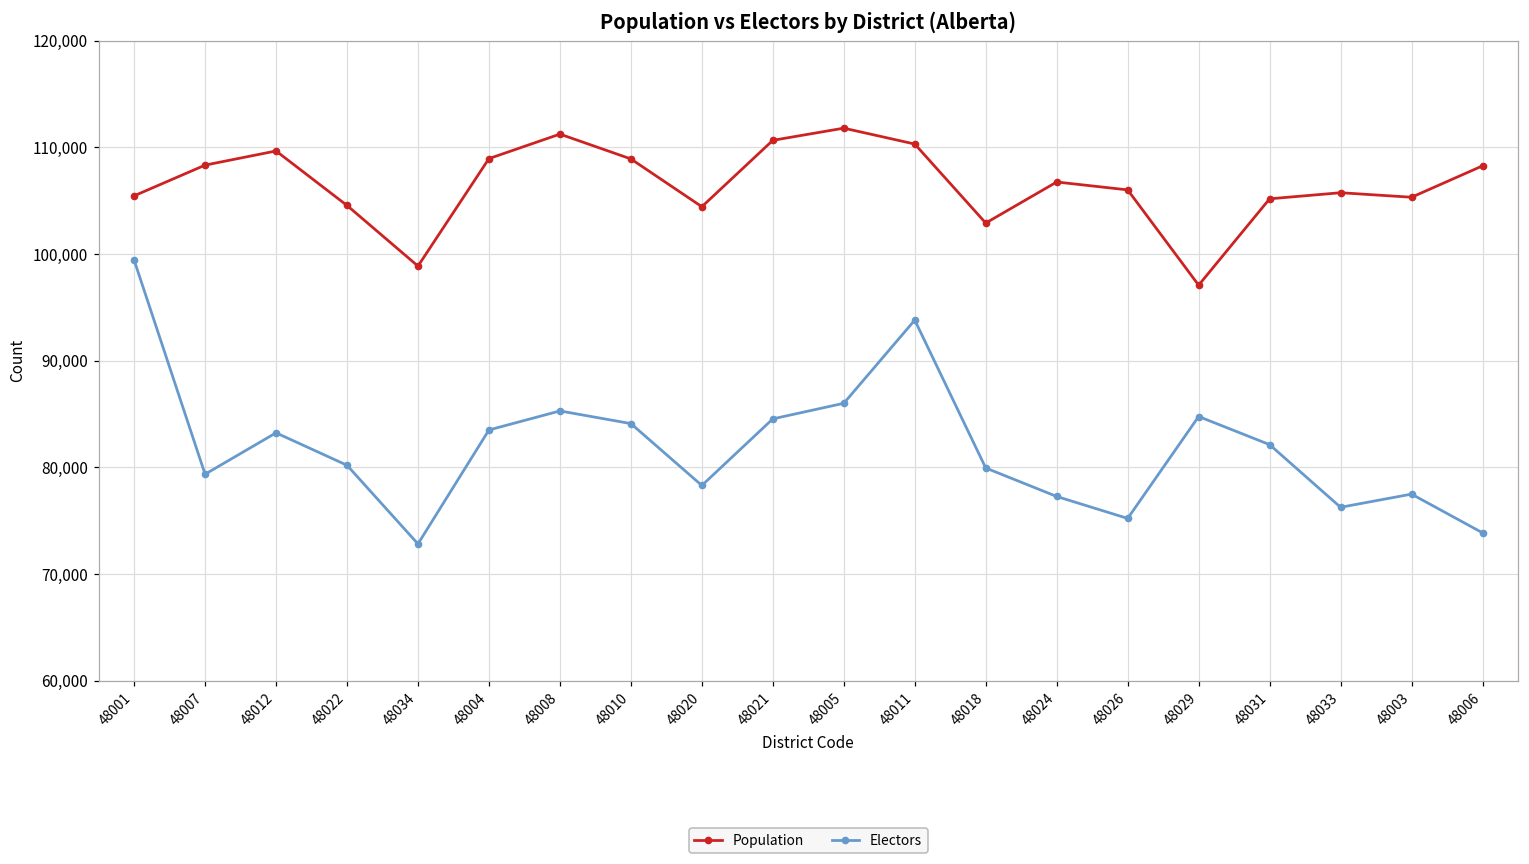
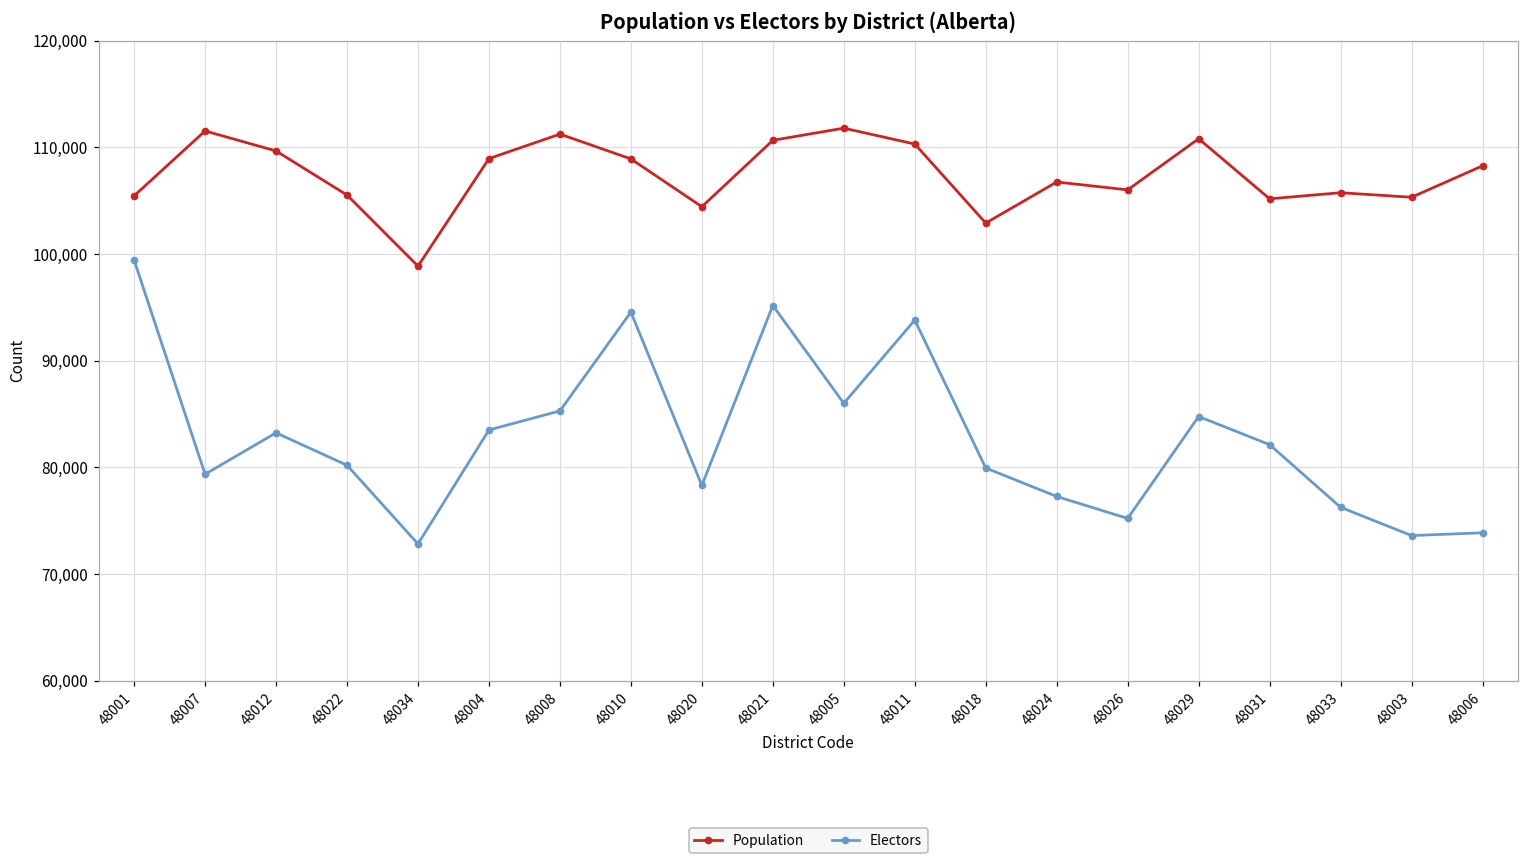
Population, 48007: 108,000 -> 112,000
Population, 48022: 105,000 -> 106,000
Electors, 48010: 84,000 -> 95,000
Electors, 48021: 85,000 -> 95,000
Population, 48029: 97,000 -> 111,000
Electors, 48003: 77,000 -> 74,000
